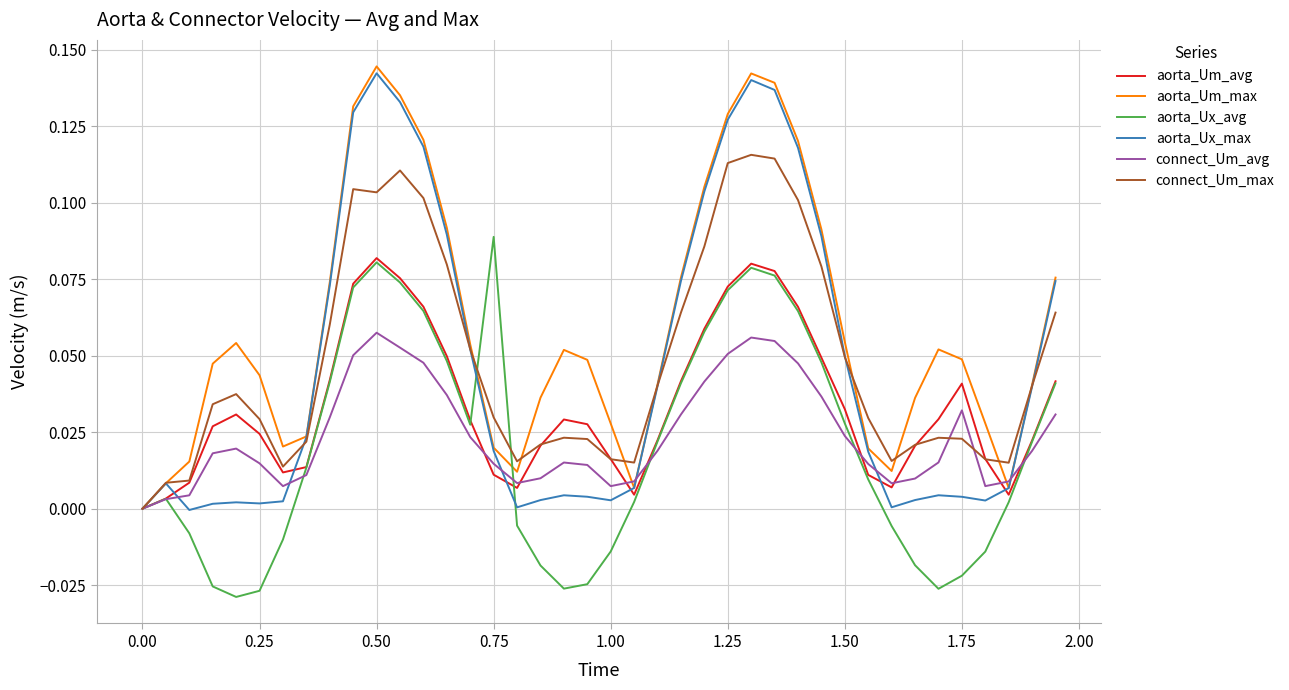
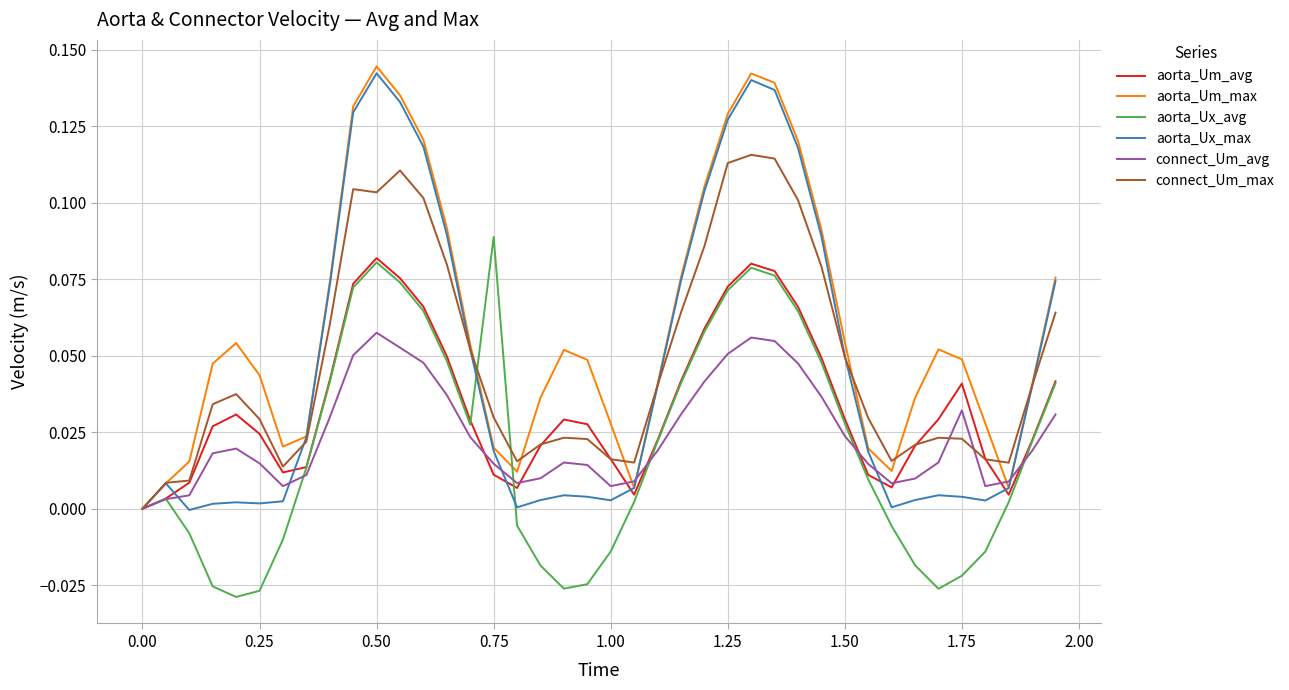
aorta_Um_avg, 1.50: 0.033 -> 0.029
